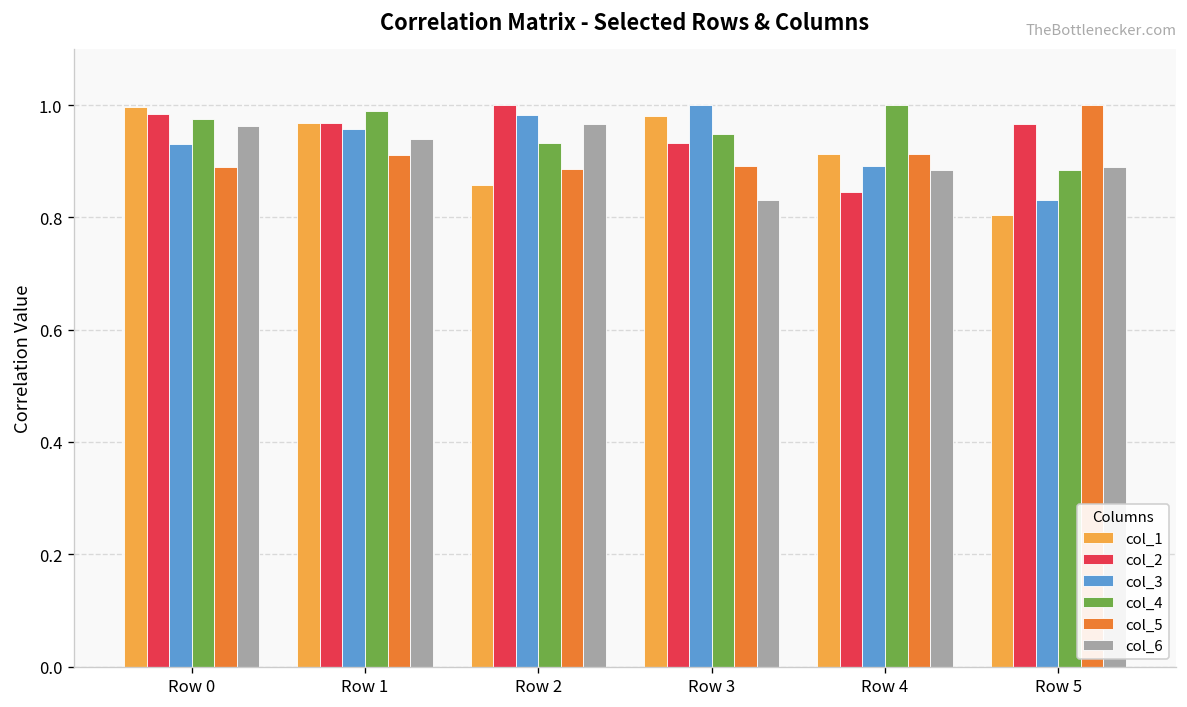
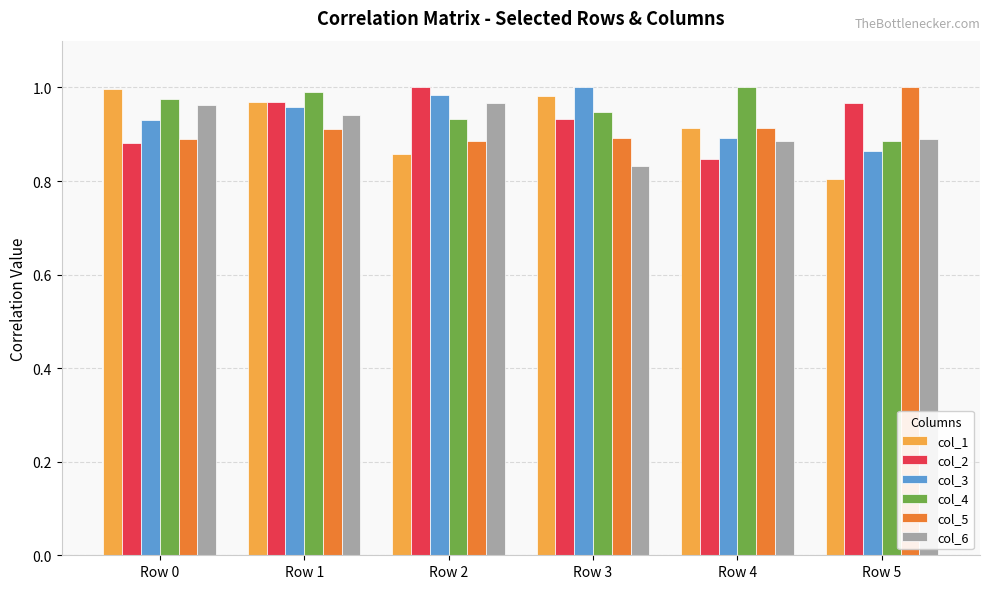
col_2, Row 0: 0.98 -> 0.88
col_3, Row 5: 0.83 -> 0.86
